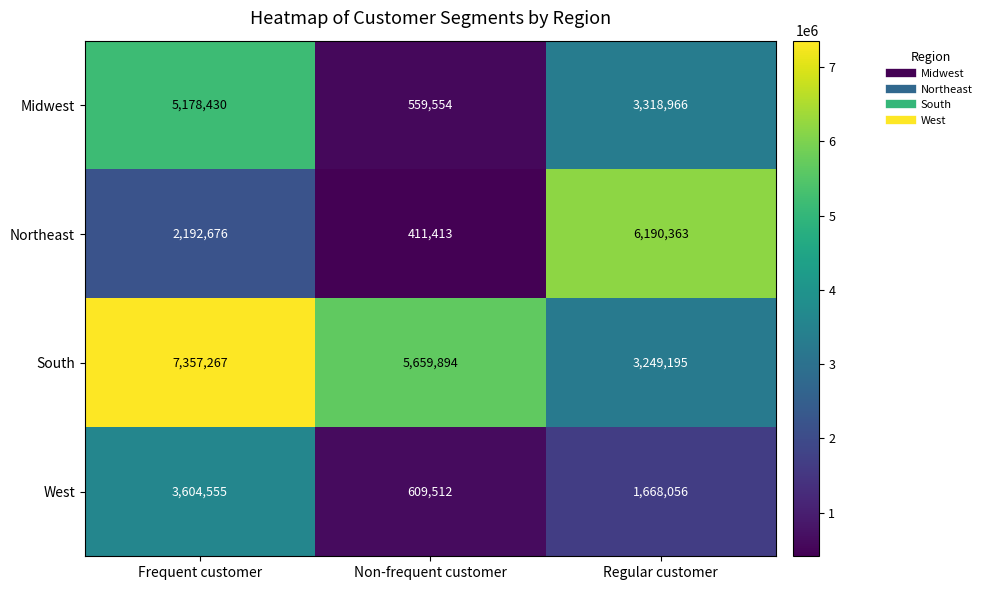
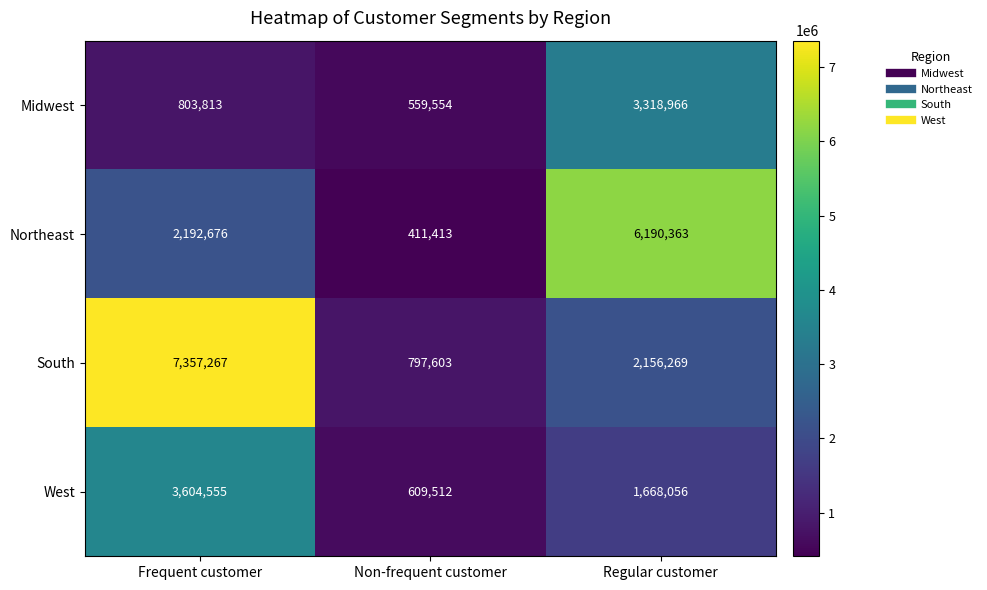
Midwest, Frequent customer: 5,178,430 -> 803,813
South, Non-frequent customer: 5,659,894 -> 797,603
South, Regular customer: 3,249,195 -> 2,156,269
